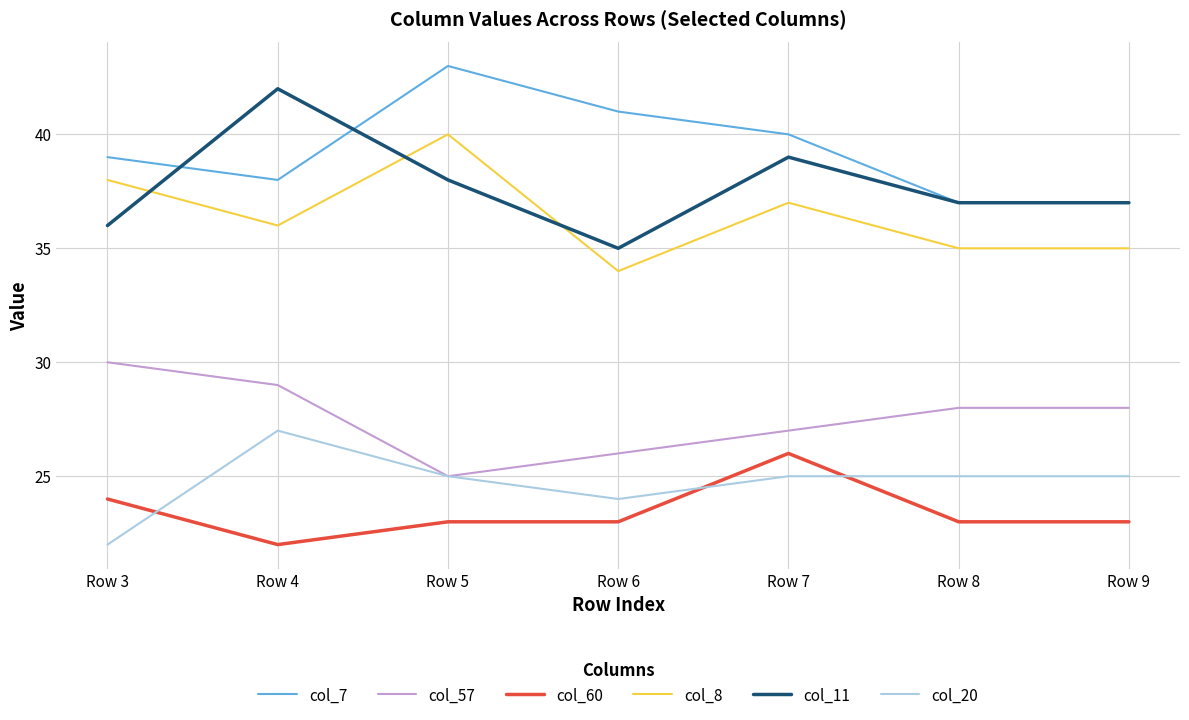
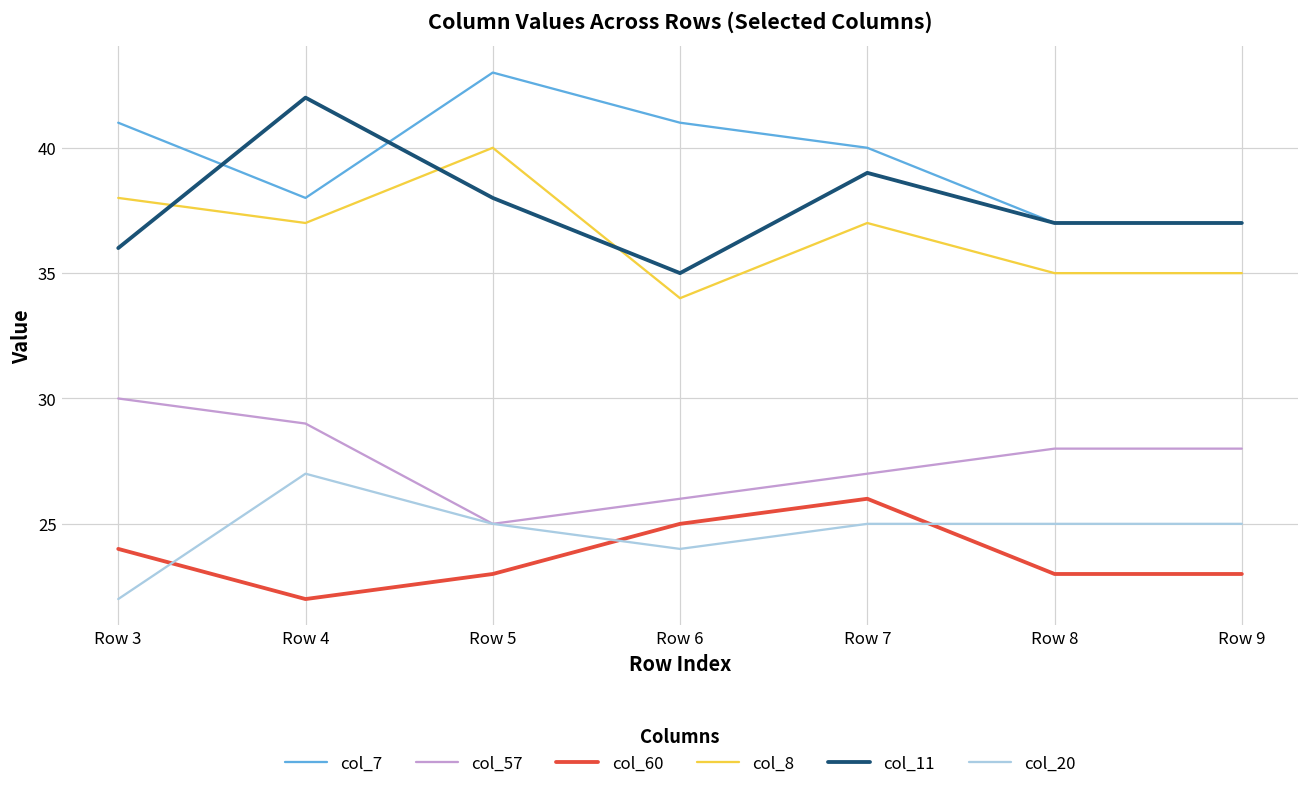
col_7, Row 3: 39 -> 41
col_8, Row 4: 36 -> 37
col_60, Row 6: 23 -> 25
